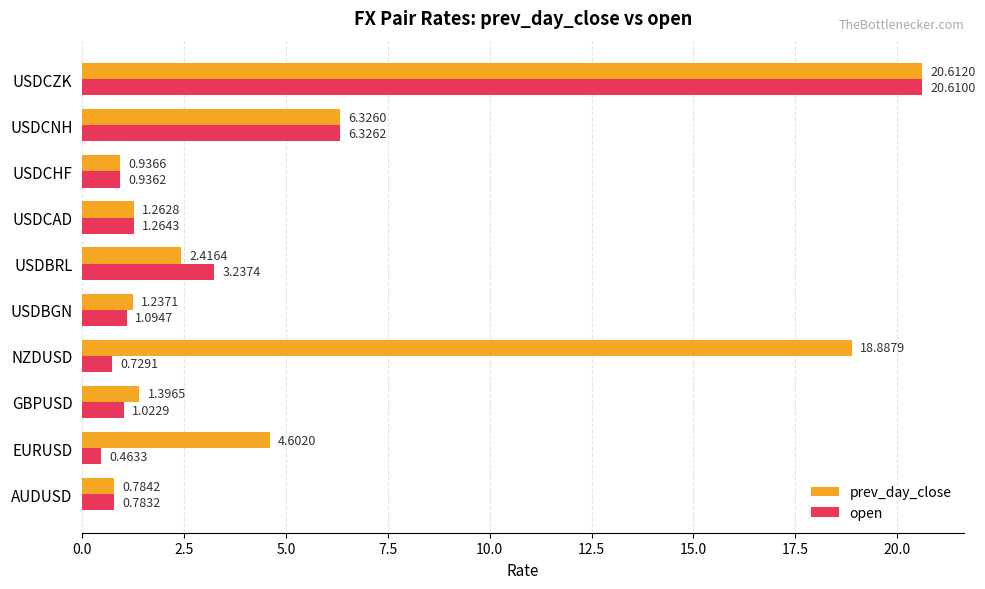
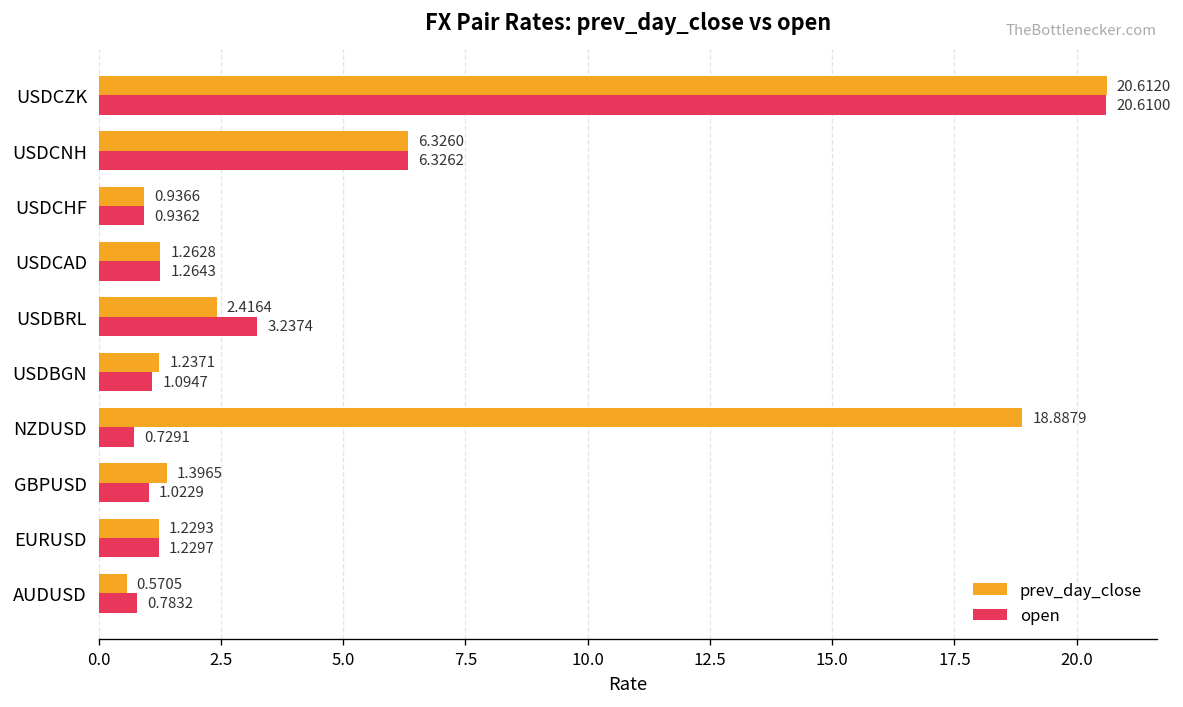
prev_day_close, EURUSD: 4.6020 -> 1.2293
open, EURUSD: 0.4633 -> 1.2297
prev_day_close, AUDUSD: 0.7842 -> 0.5705
